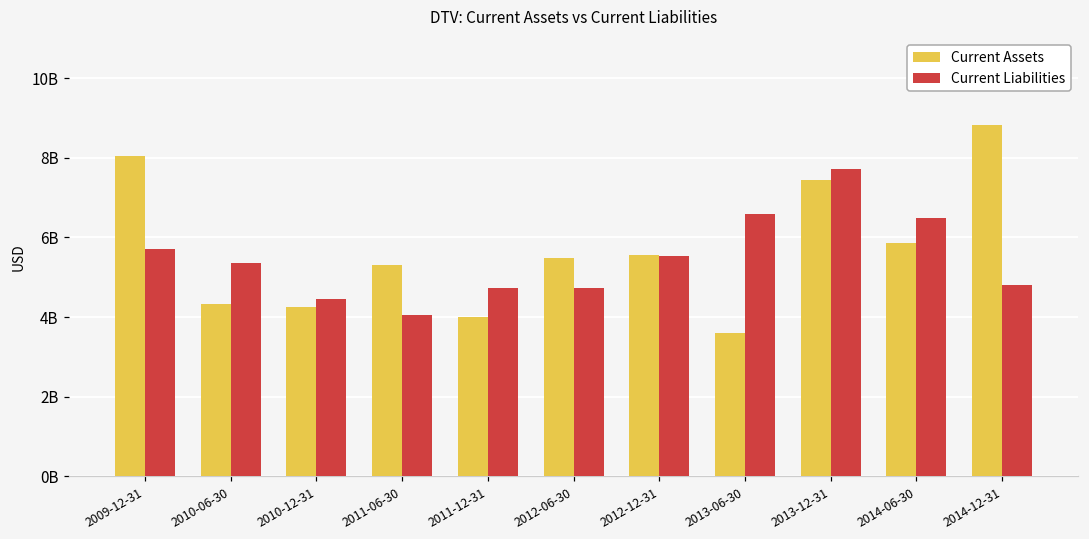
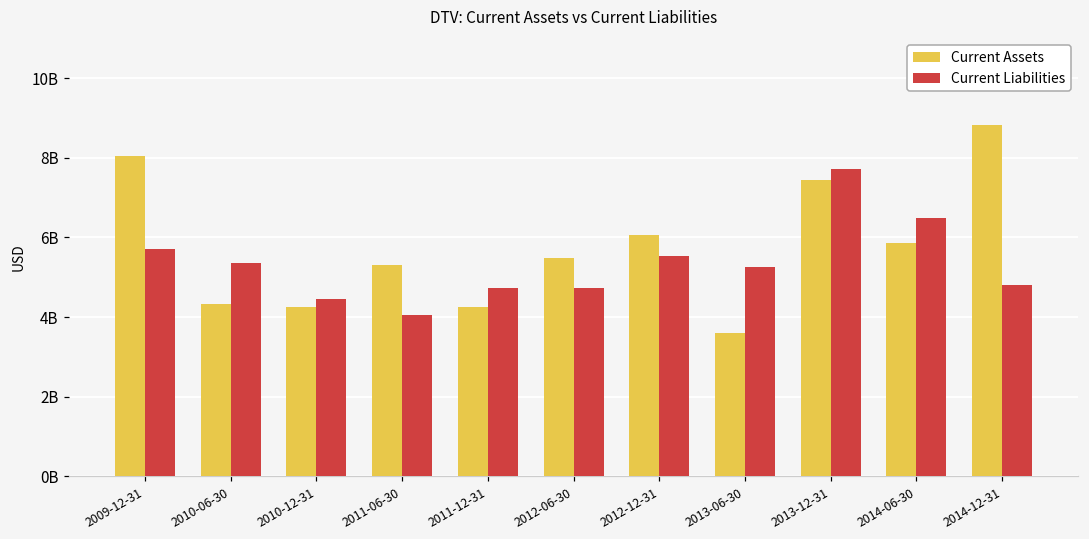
Current Assets, 2011-12-31: 4000000000 -> 4200000000
Current Assets, 2012-12-31: 5600000000 -> 6100000000
Current Liabilities, 2013-06-30: 6600000000 -> 5300000000
